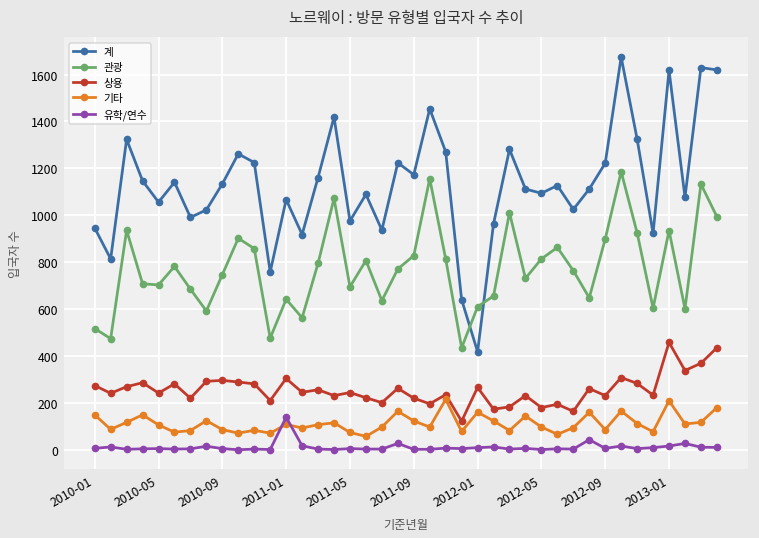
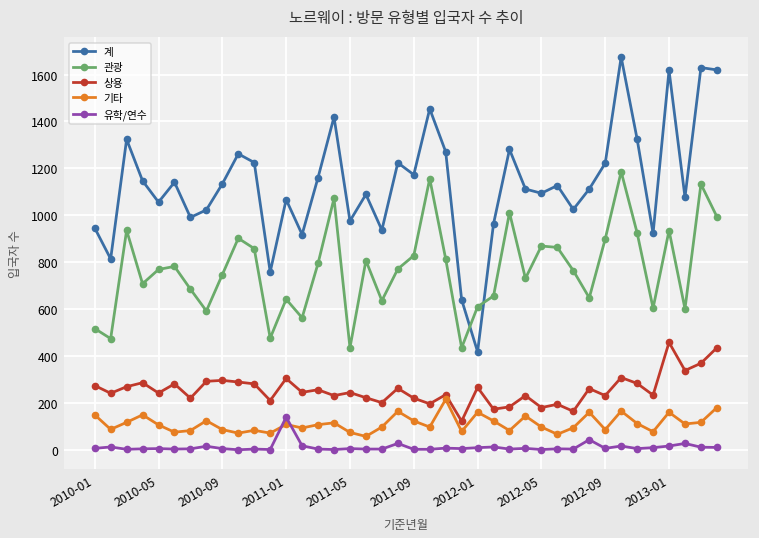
관광, 2010-05: 700 -> 770
관광, 2011-05: 700 -> 440
관광, 2012-05: 810 -> 870
기타, 2013-01: 210 -> 160
